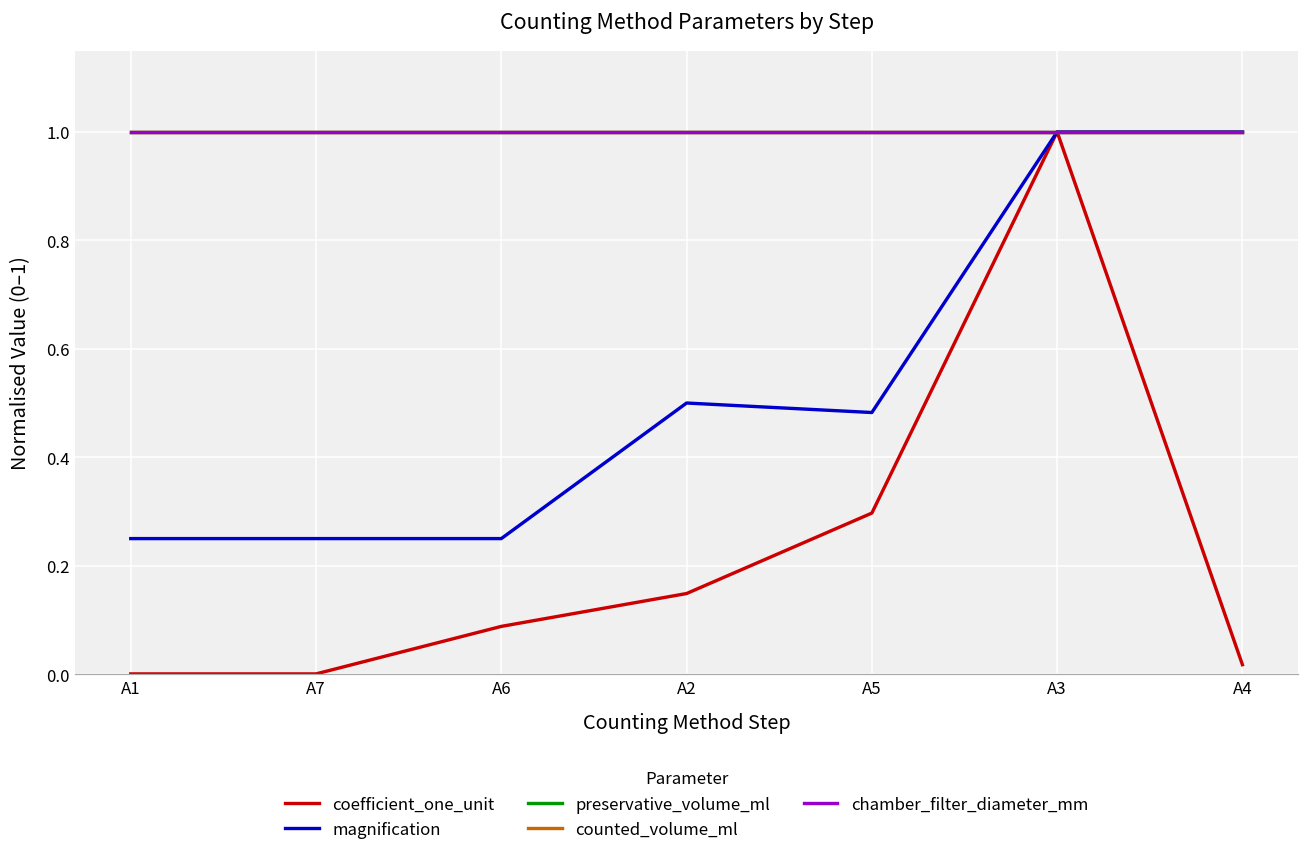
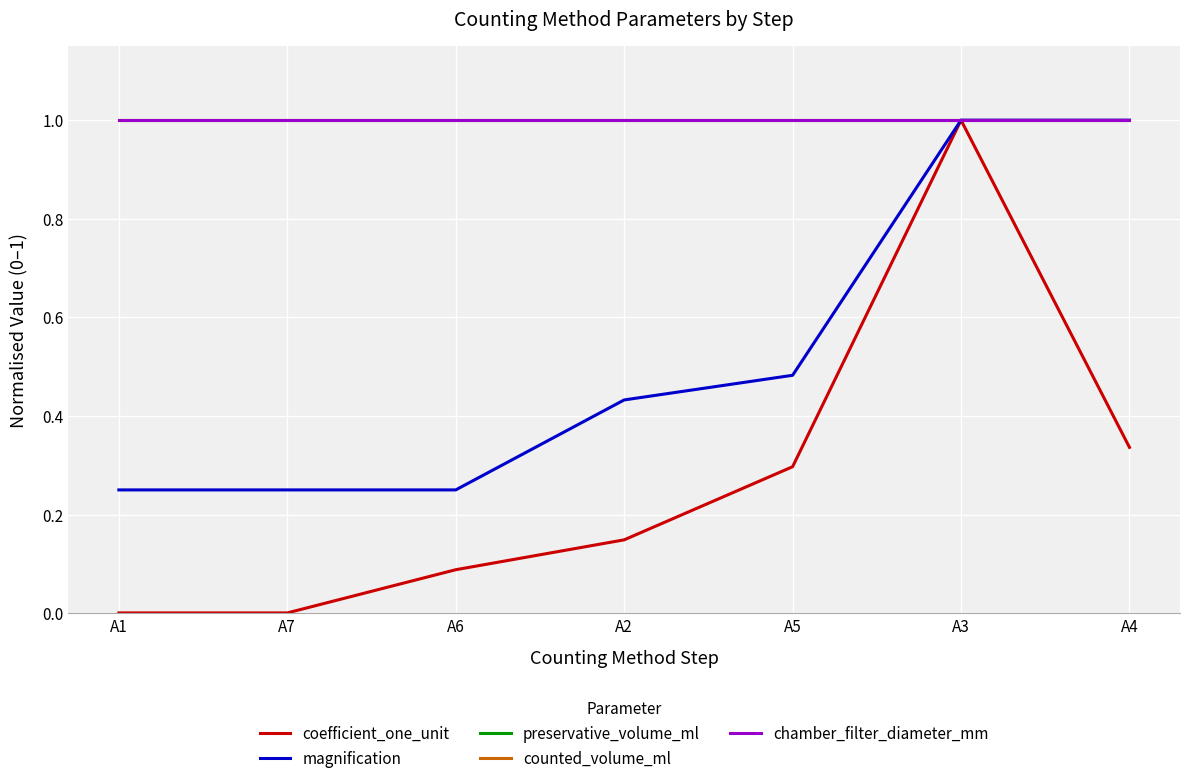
magnification, A2: 0.50 -> 0.43
coefficient_one_unit, A4: 0.02 -> 0.34
